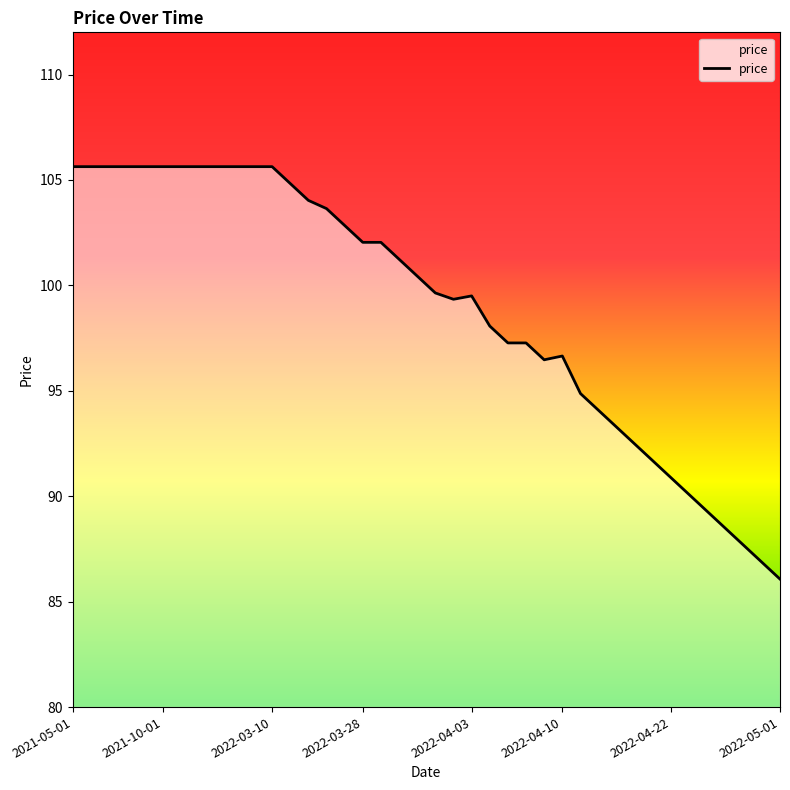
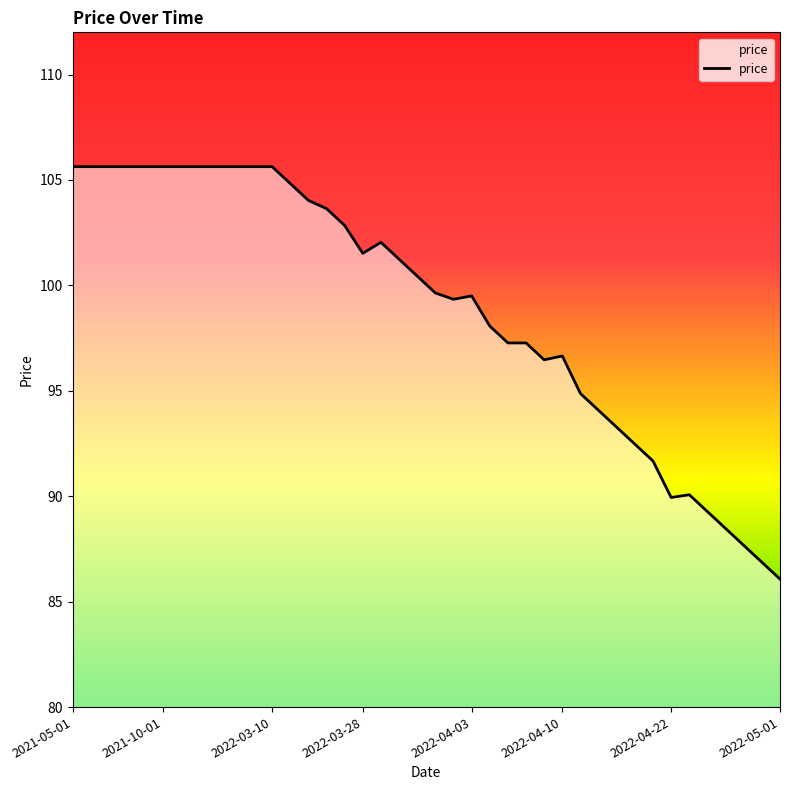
2022-03-28: 102.0 -> 101.5
2022-04-22: 90.9 -> 89.9
